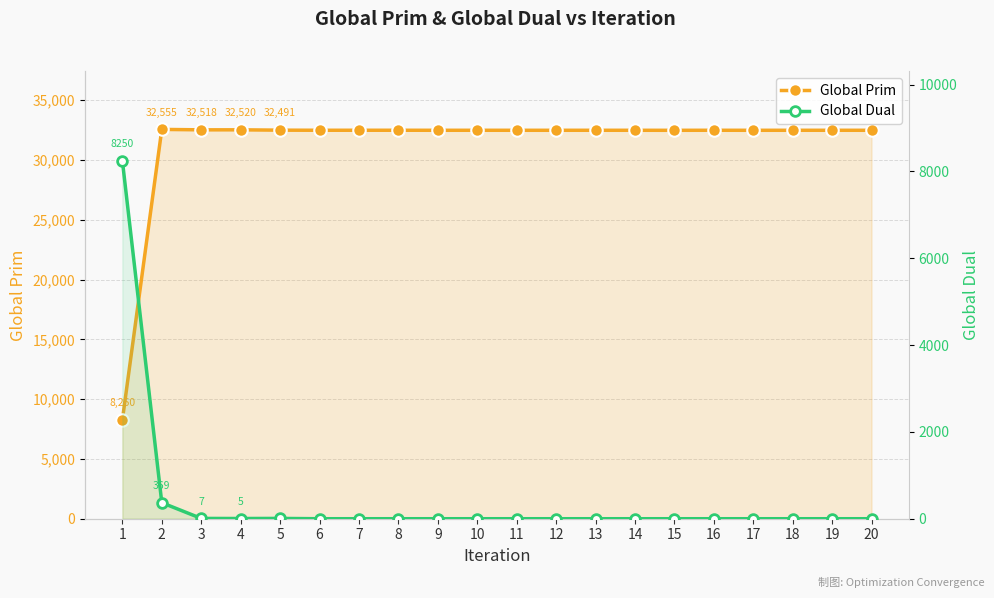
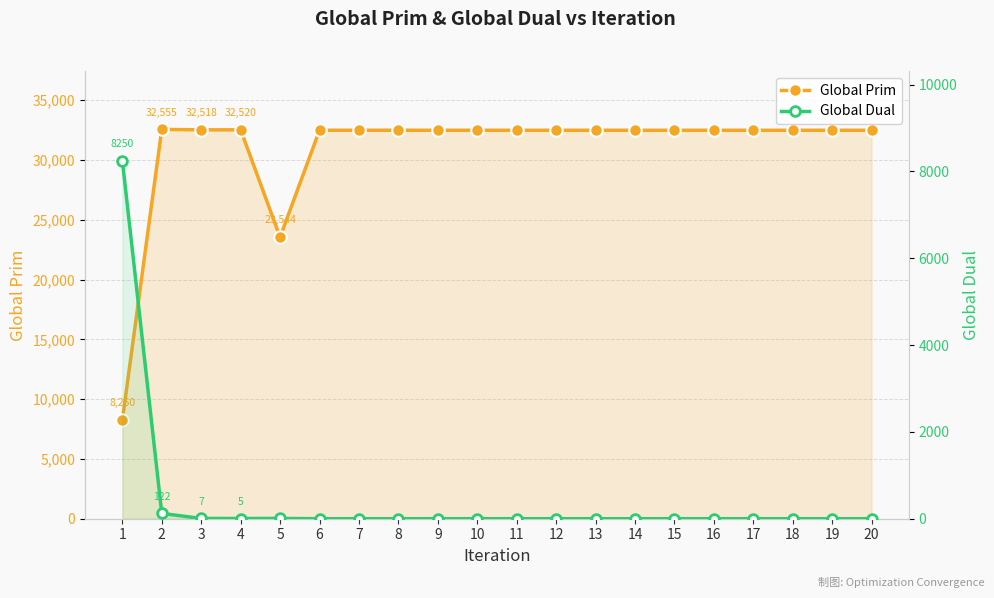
Global Prim, 5: 32,491 -> 23,544
Global Dual, 2: 369 -> 122
